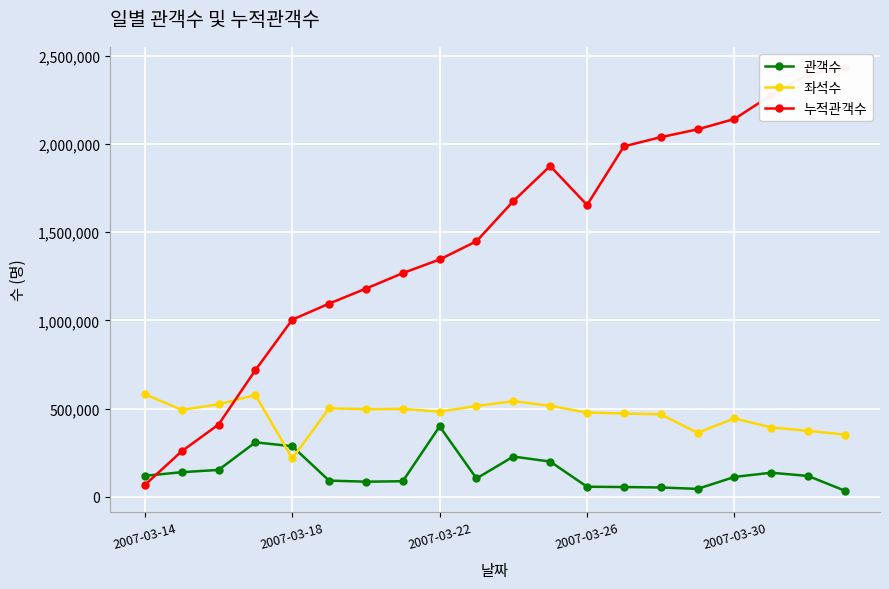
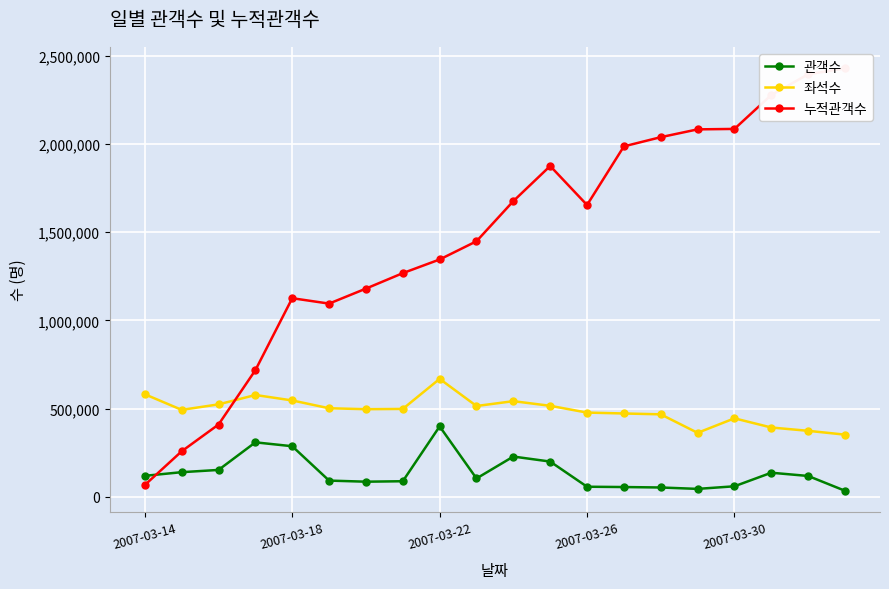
좌석수, 2007-03-18: 220,000 -> 550,000
누적관객수, 2007-03-18: 1,000,000 -> 1,130,000
좌석수, 2007-03-22: 480,000 -> 670,000
관객수, 2007-03-30: 110,000 -> 60,000
누적관객수, 2007-03-30: 2,140,000 -> 2,090,000
